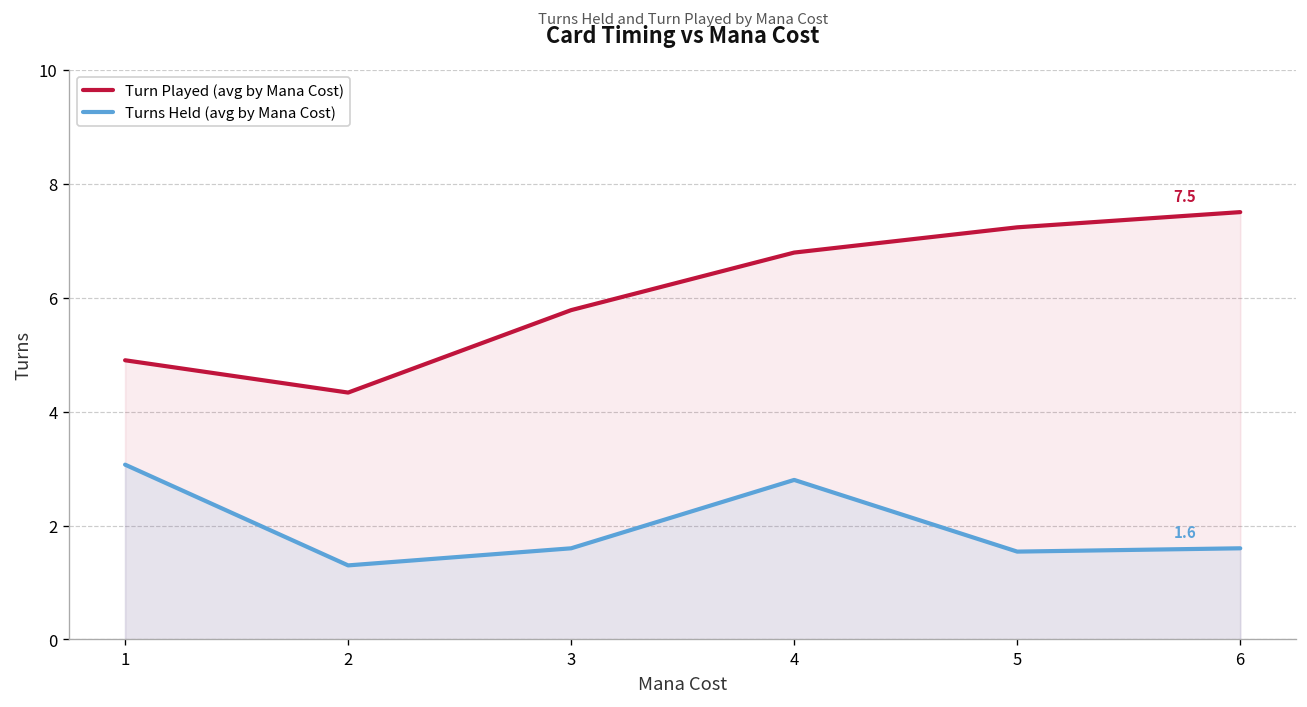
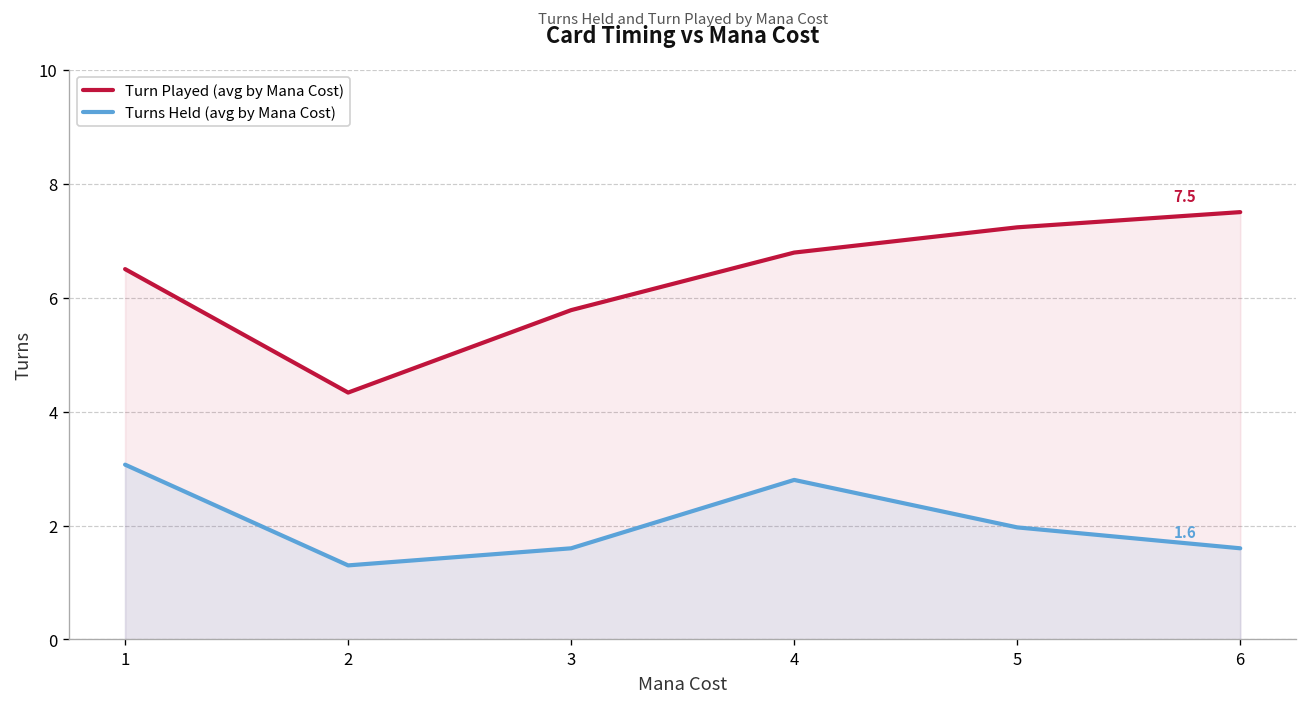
Turn Played (avg by Mana Cost), 1: 4.9 -> 6.5
Turns Held (avg by Mana Cost), 5: 1.5 -> 2.0
